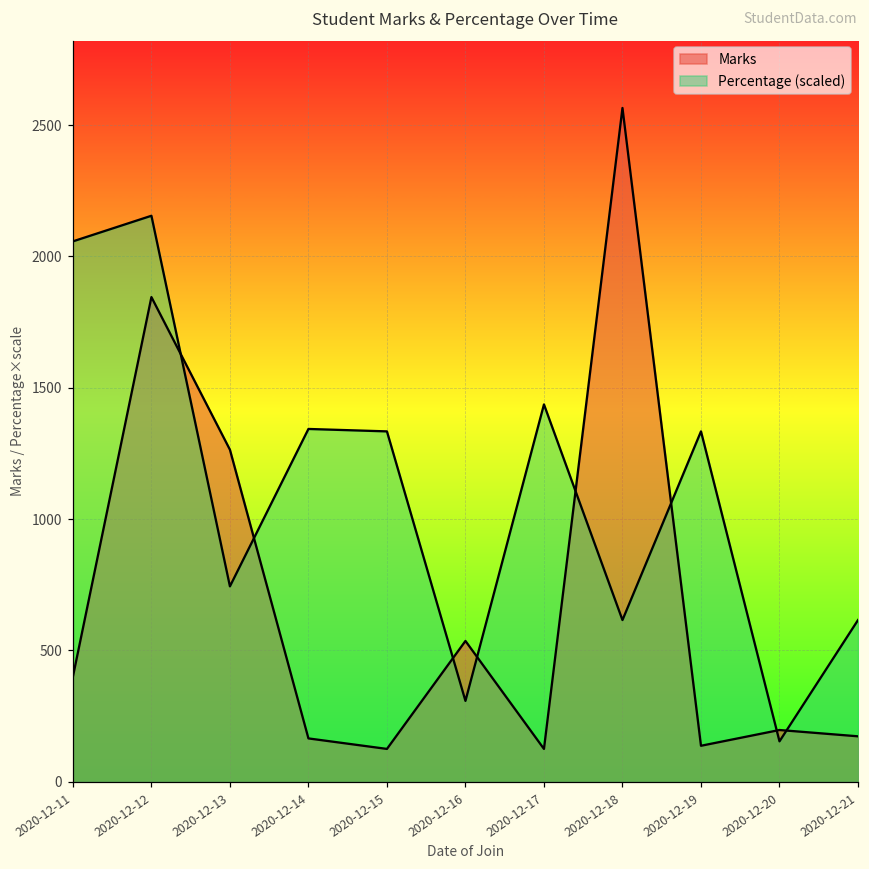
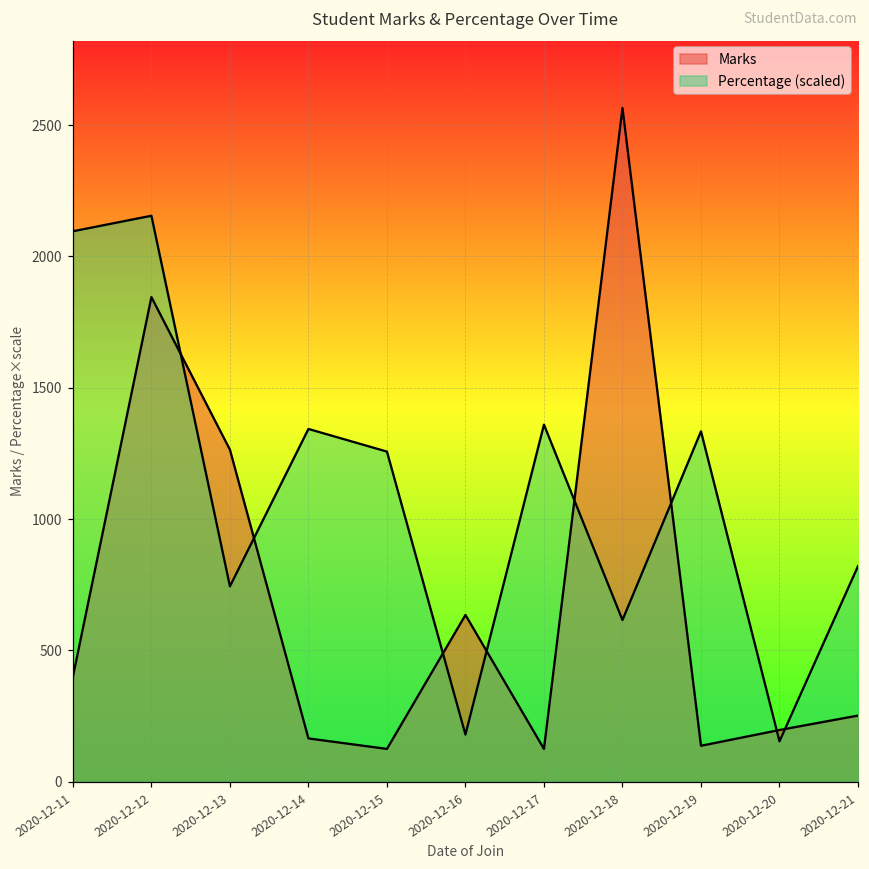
Percentage (scaled), 2020-12-11: 2060 -> 2100
Percentage (scaled), 2020-12-15: 1330 -> 1260
Marks, 2020-12-16: 540 -> 640
Percentage (scaled), 2020-12-16: 310 -> 180
Percentage (scaled), 2020-12-17: 1440 -> 1360
Marks, 2020-12-21: 170 -> 250
Percentage (scaled), 2020-12-21: 620 -> 820
